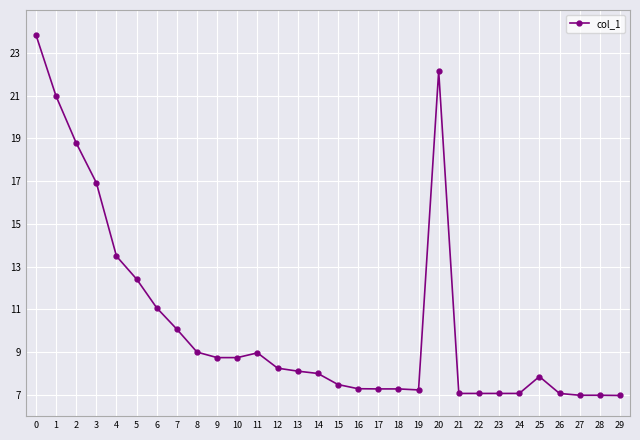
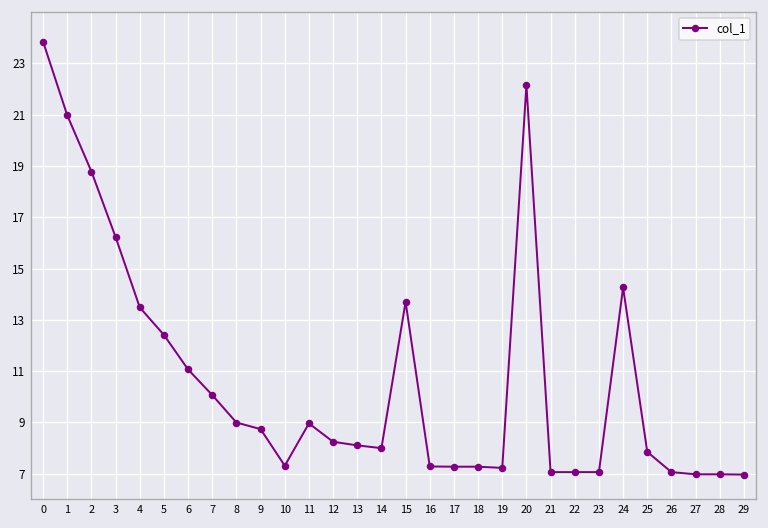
3: 16.9 -> 16.2
10: 8.7 -> 7.3
15: 7.5 -> 13.7
24: 7.1 -> 14.3
